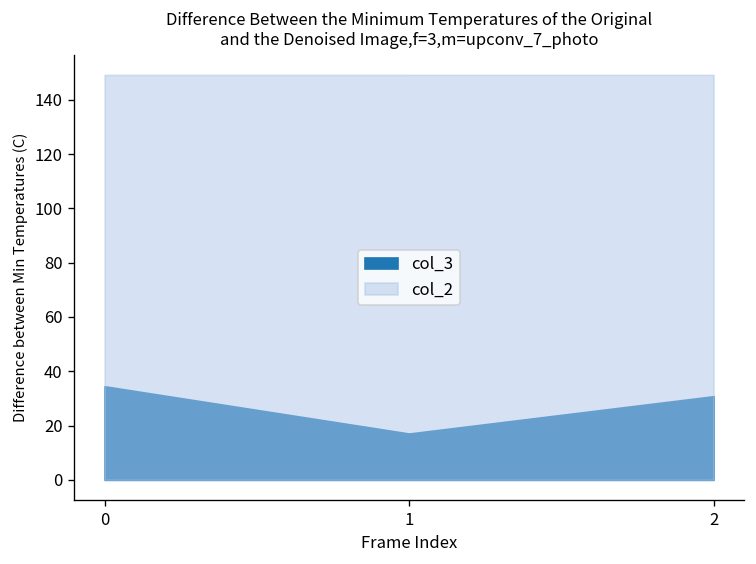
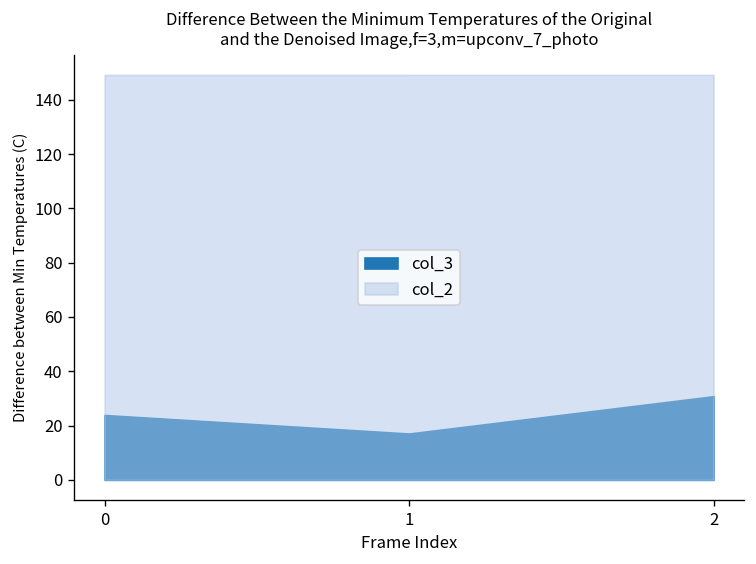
col_3, 0: 34 -> 24
